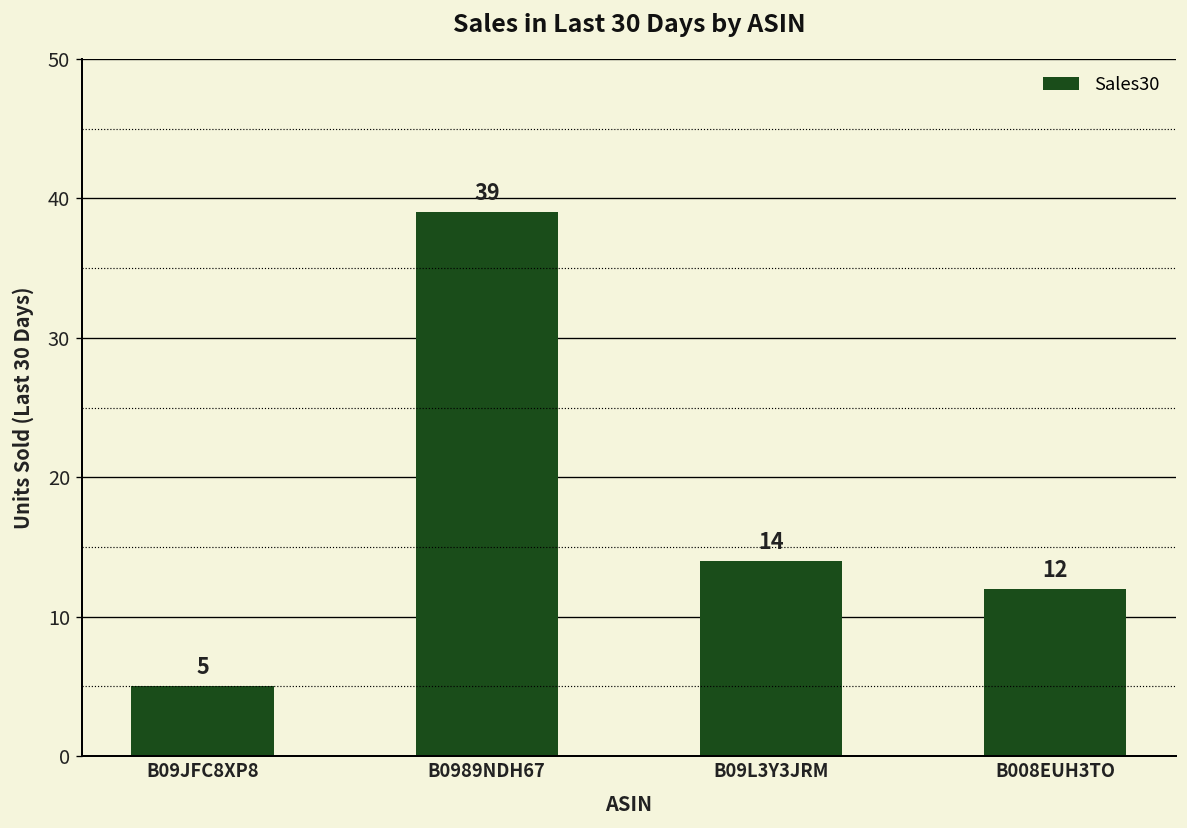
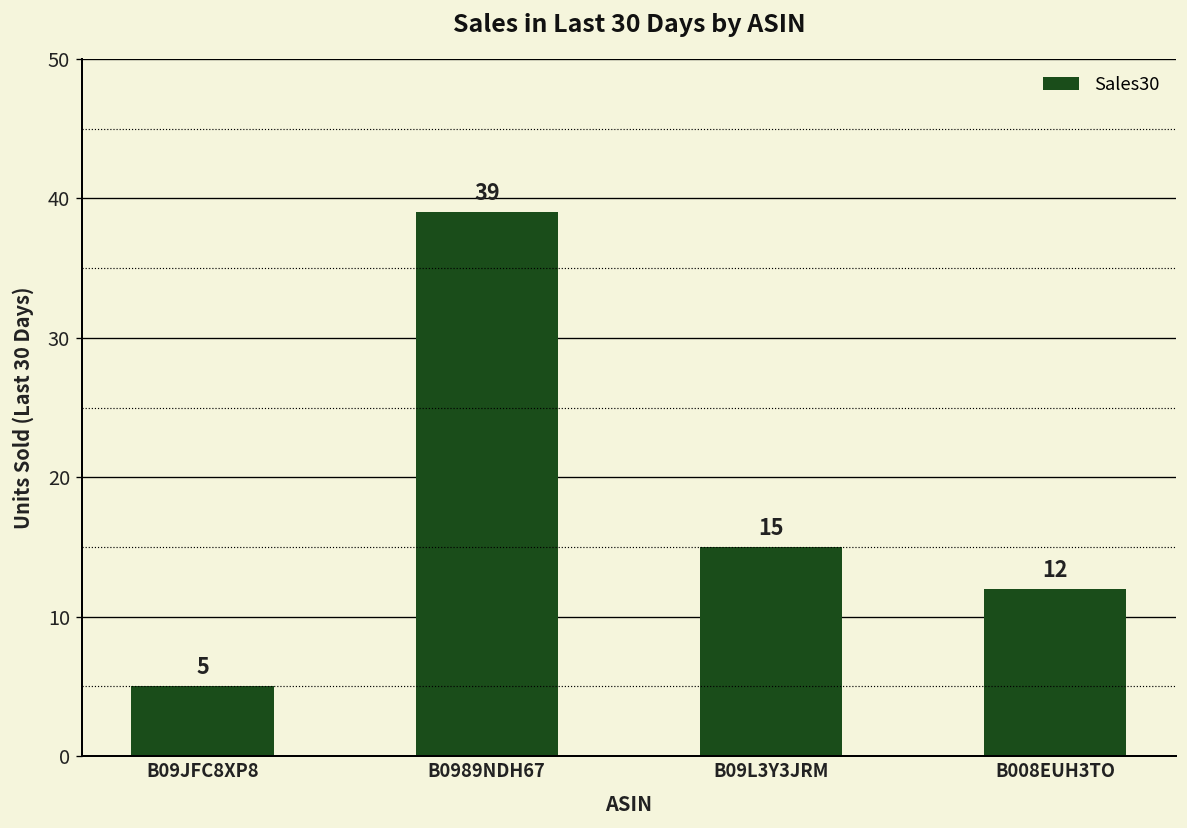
B09L3Y3JRM: 14 -> 15
